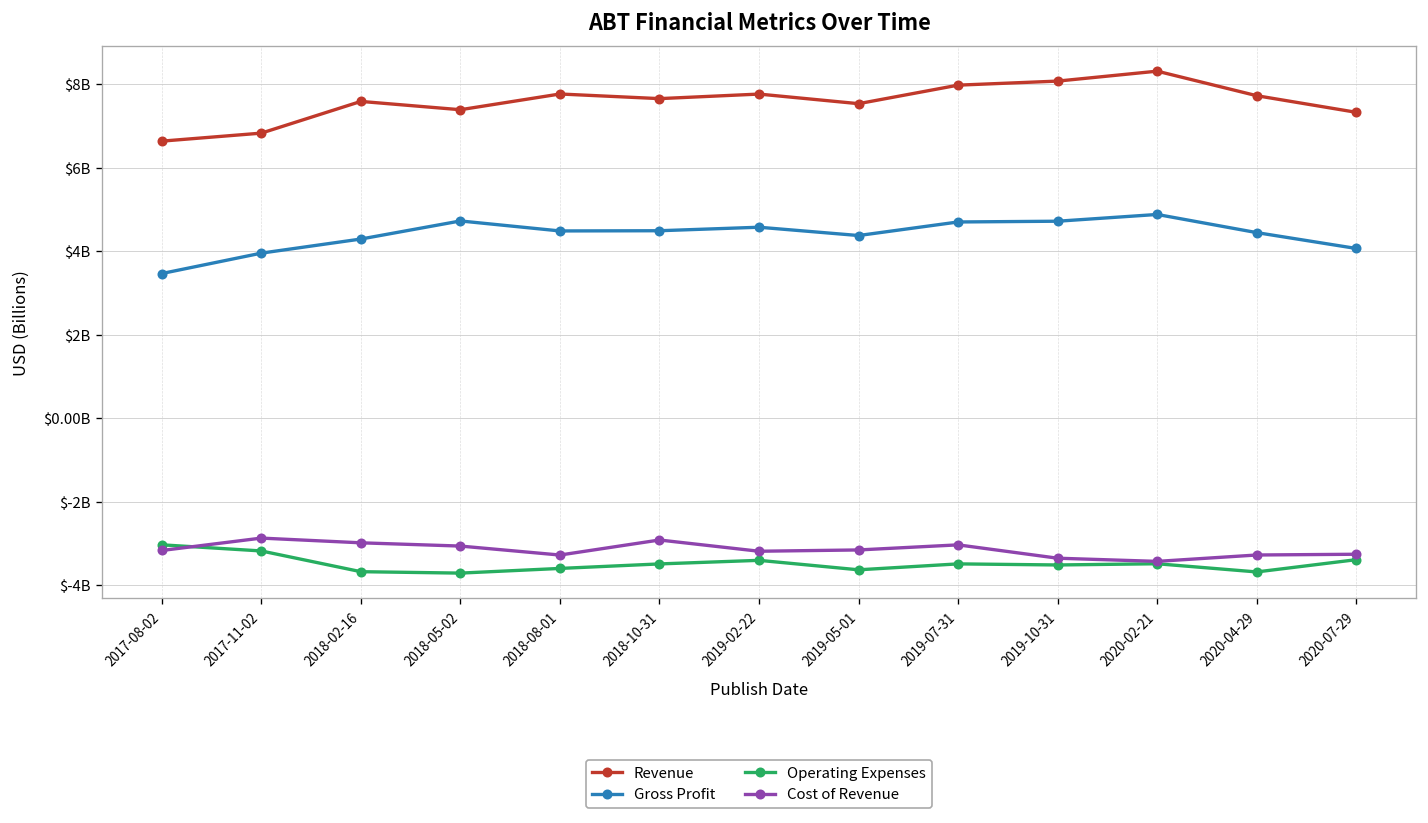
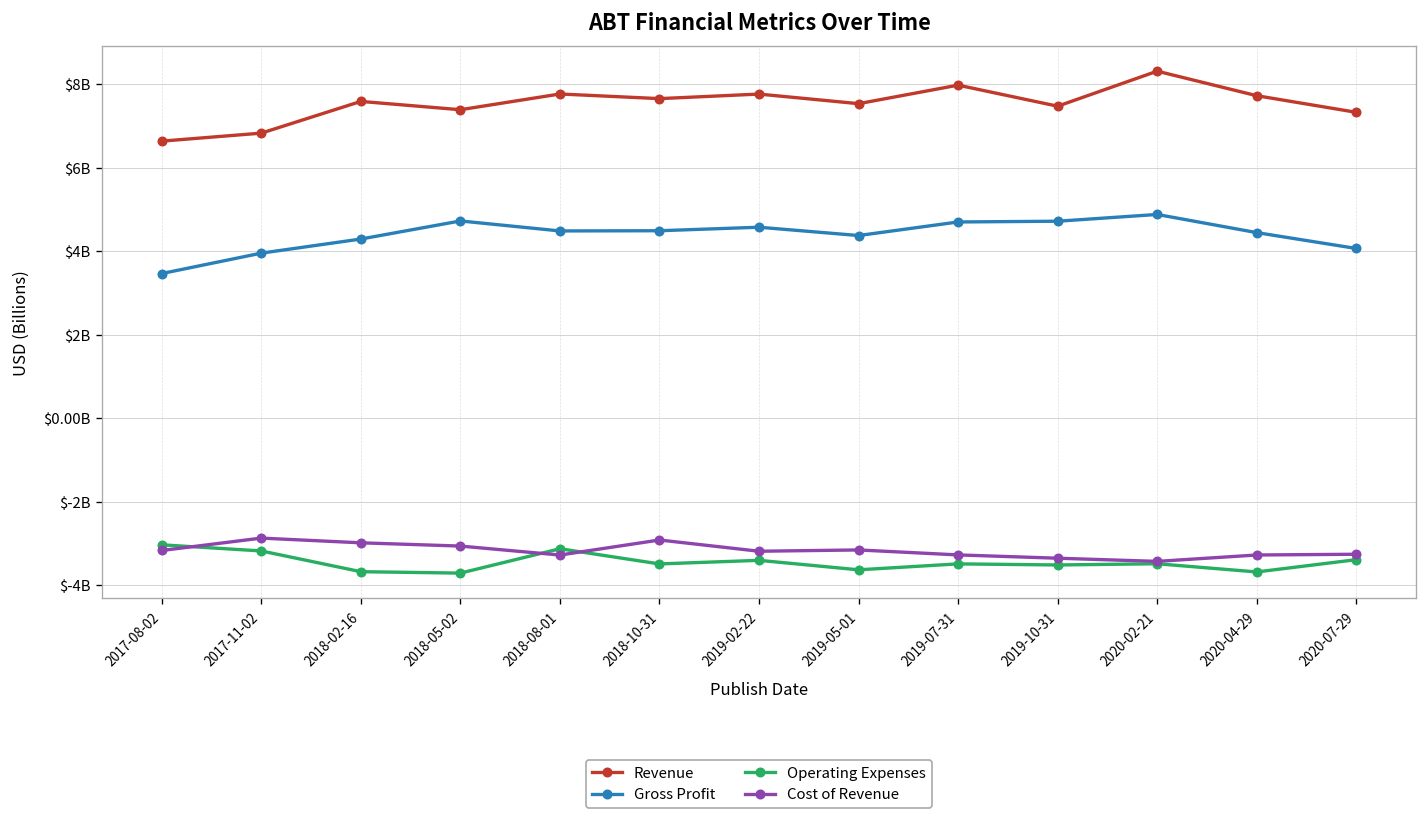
Operating Expenses, 2018-08-01: $-3600000000 -> $-3100000000
Cost of Revenue, 2019-07-31: $-3000000000 -> $-3300000000
Revenue, 2019-10-31: $8100000000 -> $7500000000
